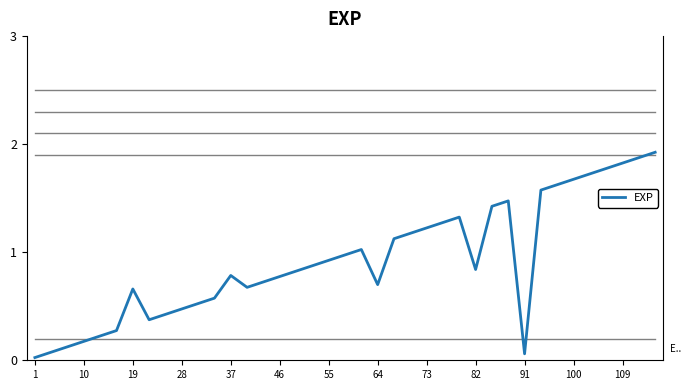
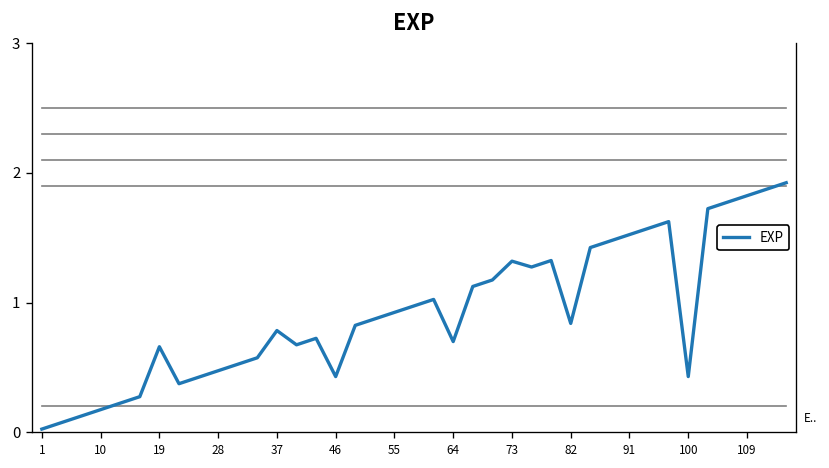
EXP, 46: 0.78 -> 0.43
EXP, 73: 1.23 -> 1.32
EXP, 91: 0.06 -> 1.53
EXP, 100: 1.68 -> 0.43
